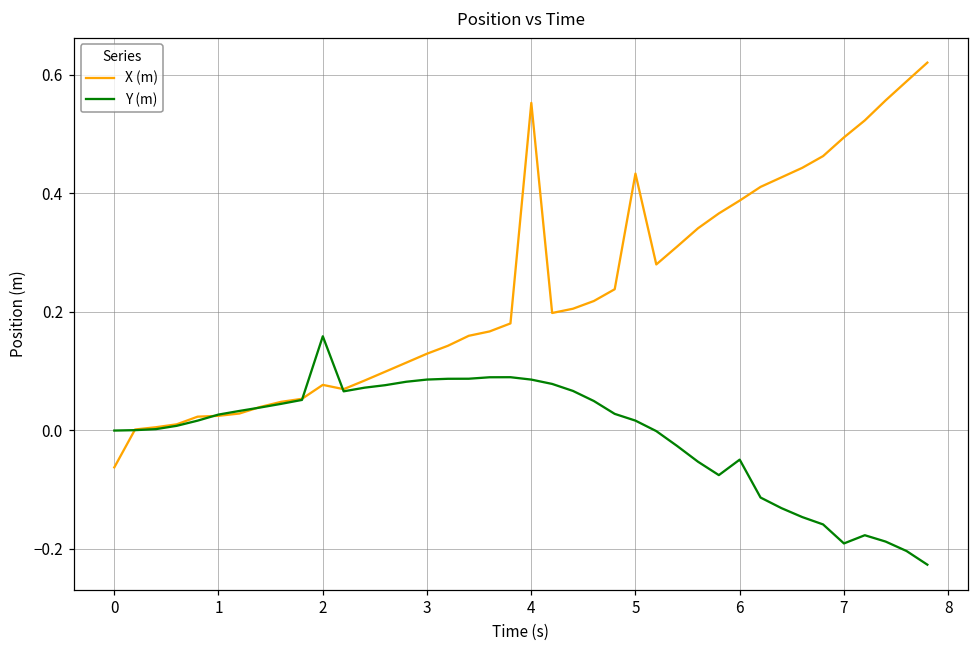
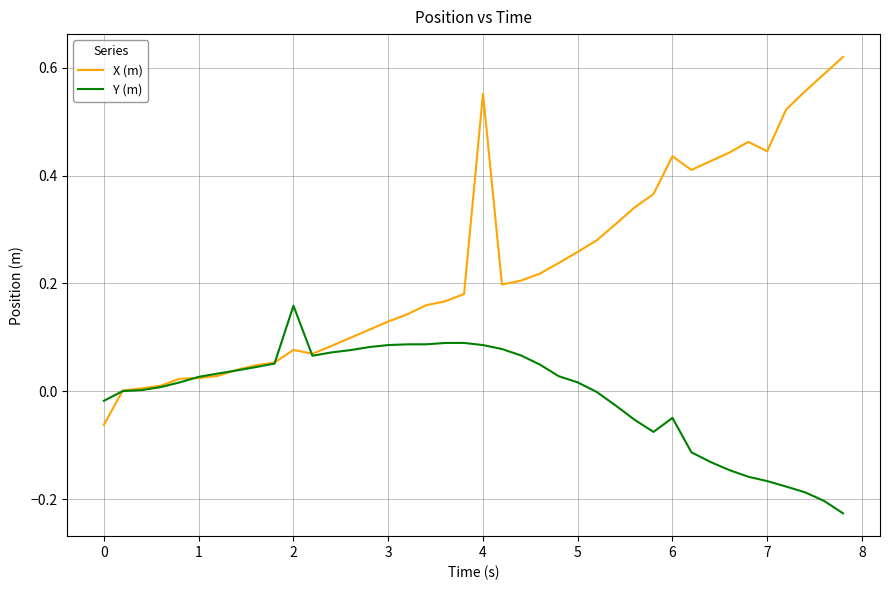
Y (m), 0: 0.00 -> -0.02
X (m), 5: 0.43 -> 0.26
X (m), 6: 0.39 -> 0.44
X (m), 7: 0.49 -> 0.45
Y (m), 7: -0.19 -> -0.17
